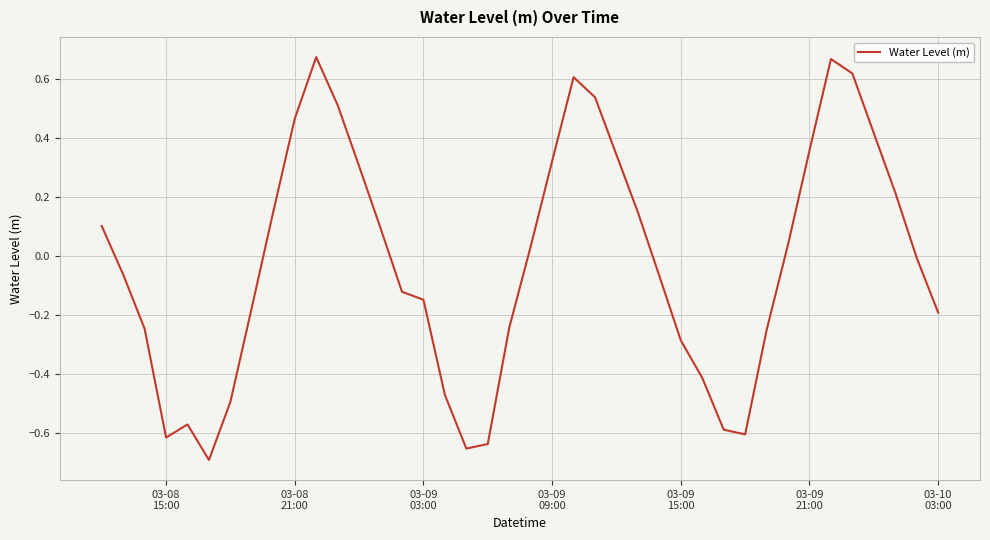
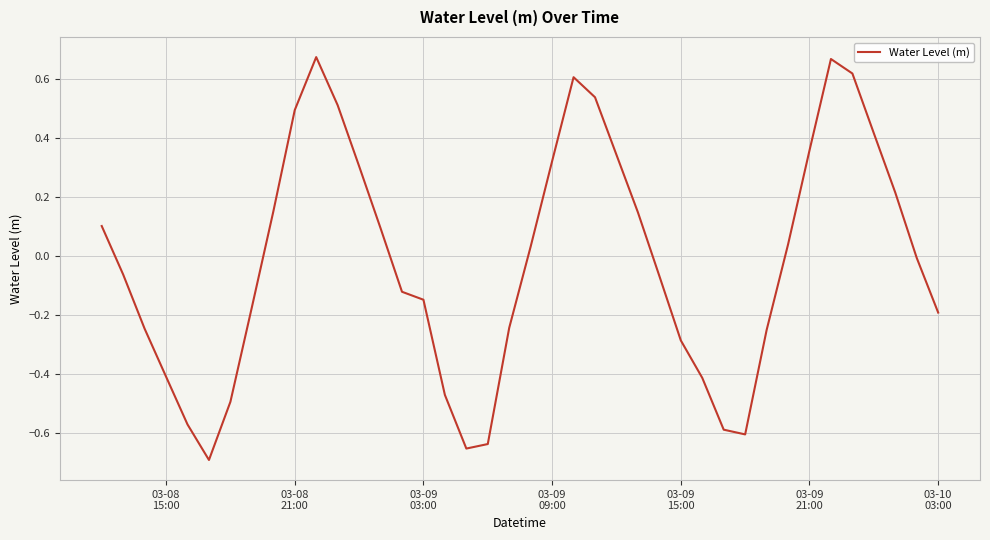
03-08 15:00: -0.61 -> -0.41
03-08 21:00: 0.47 -> 0.49
